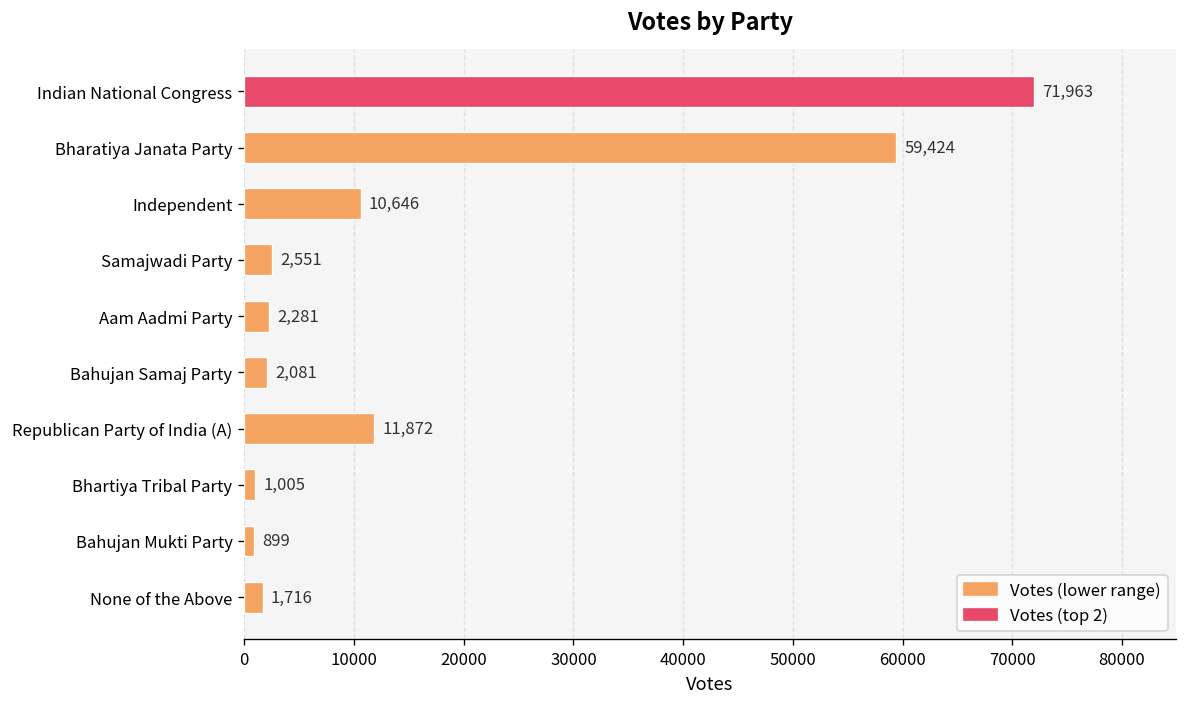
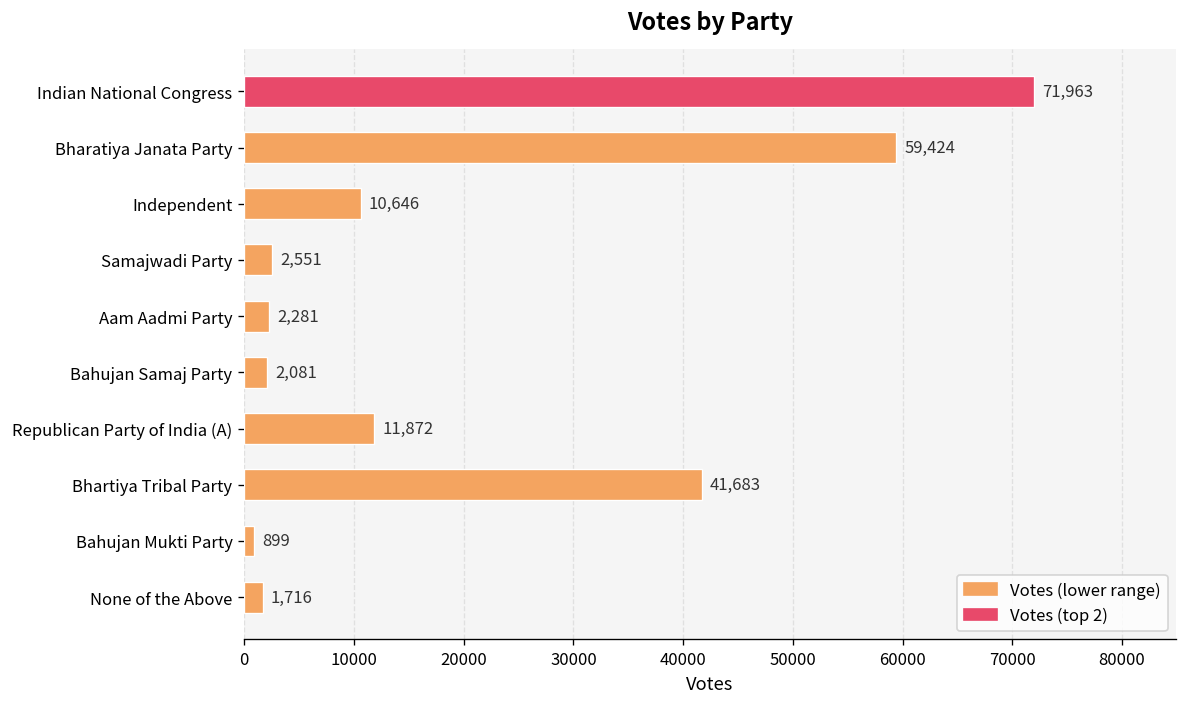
Bhartiya Tribal Party: 1,005 -> 41,683
